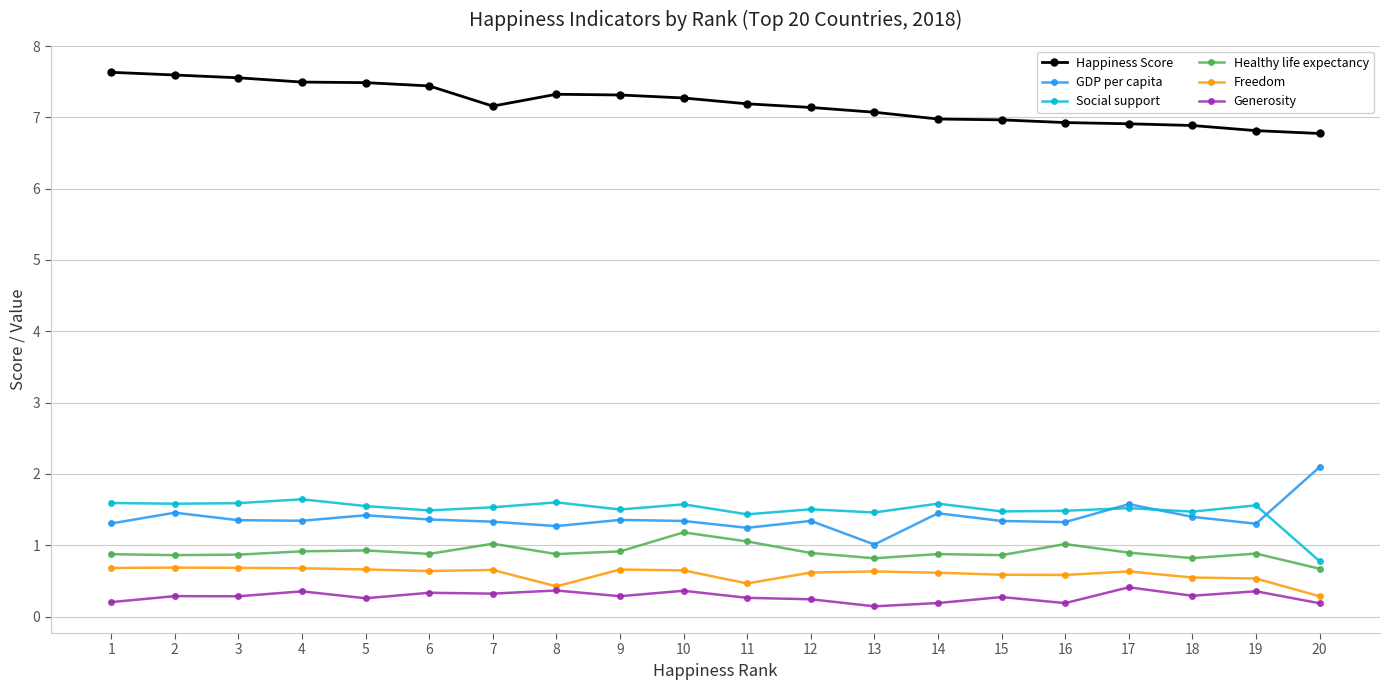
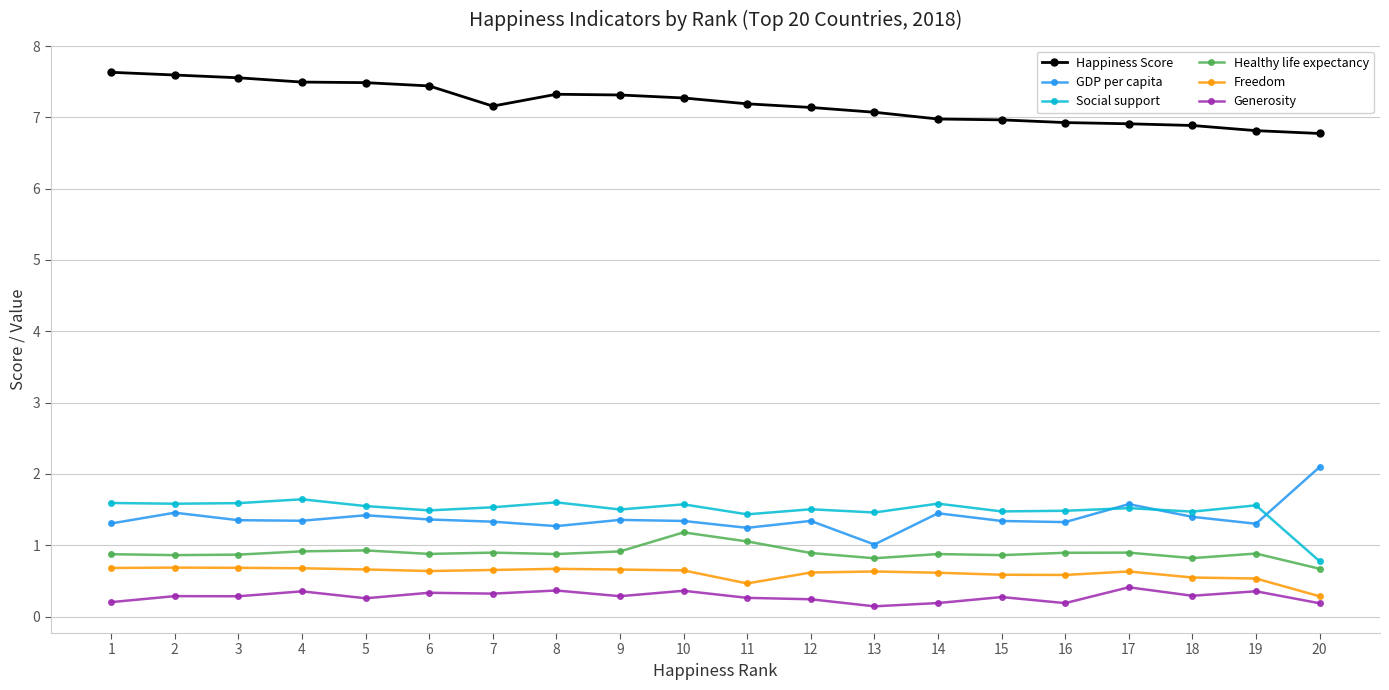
Healthy life expectancy, 7: 1.0 -> 0.9
Freedom, 8: 0.4 -> 0.7
Healthy life expectancy, 16: 1.0 -> 0.9
